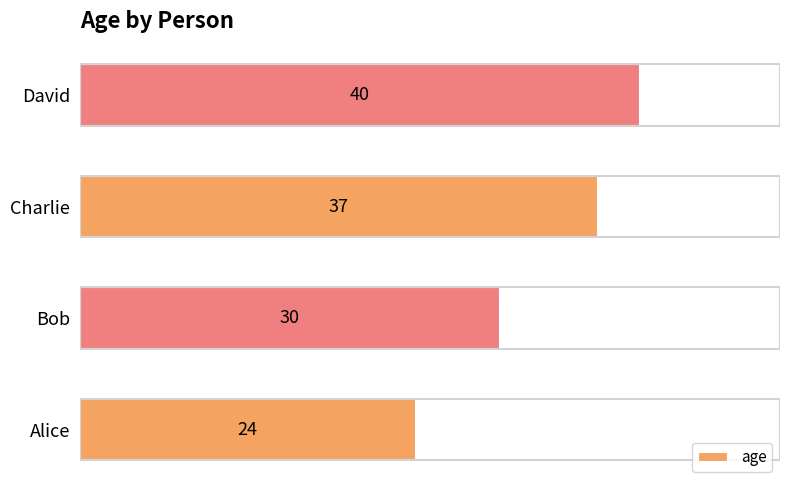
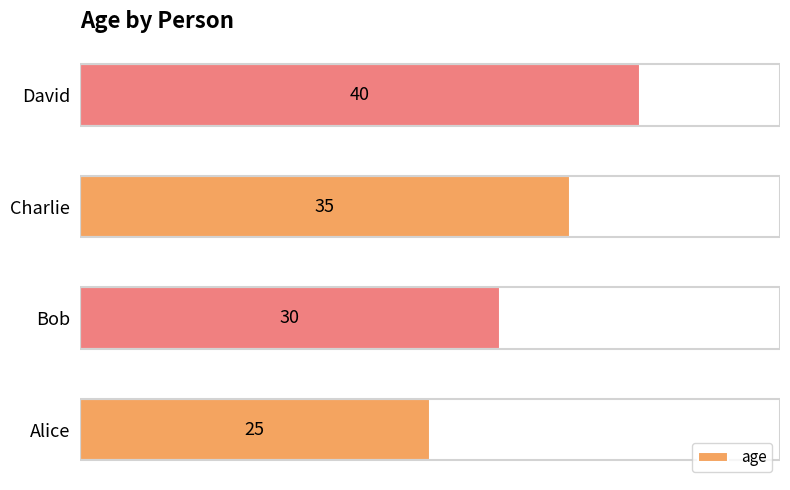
Charlie: 37 -> 35
Alice: 24 -> 25
